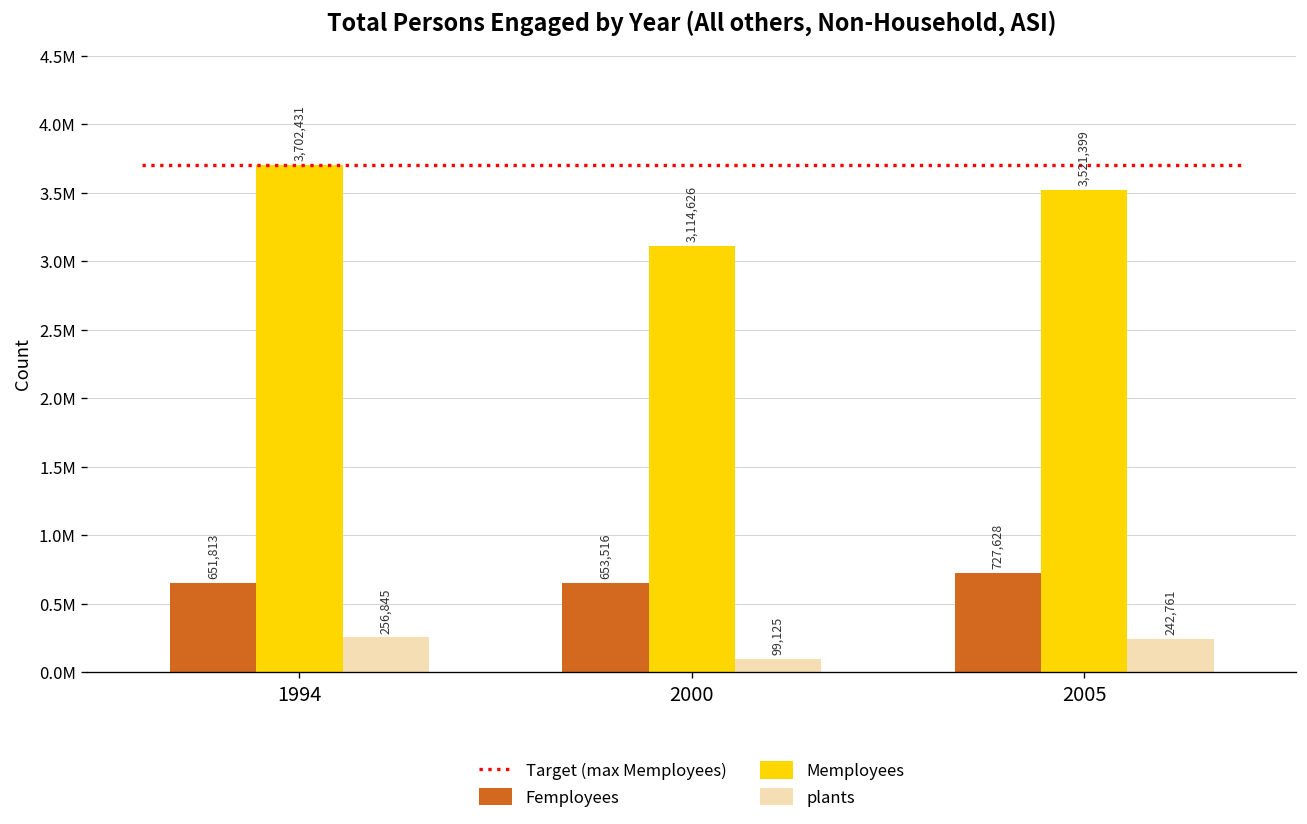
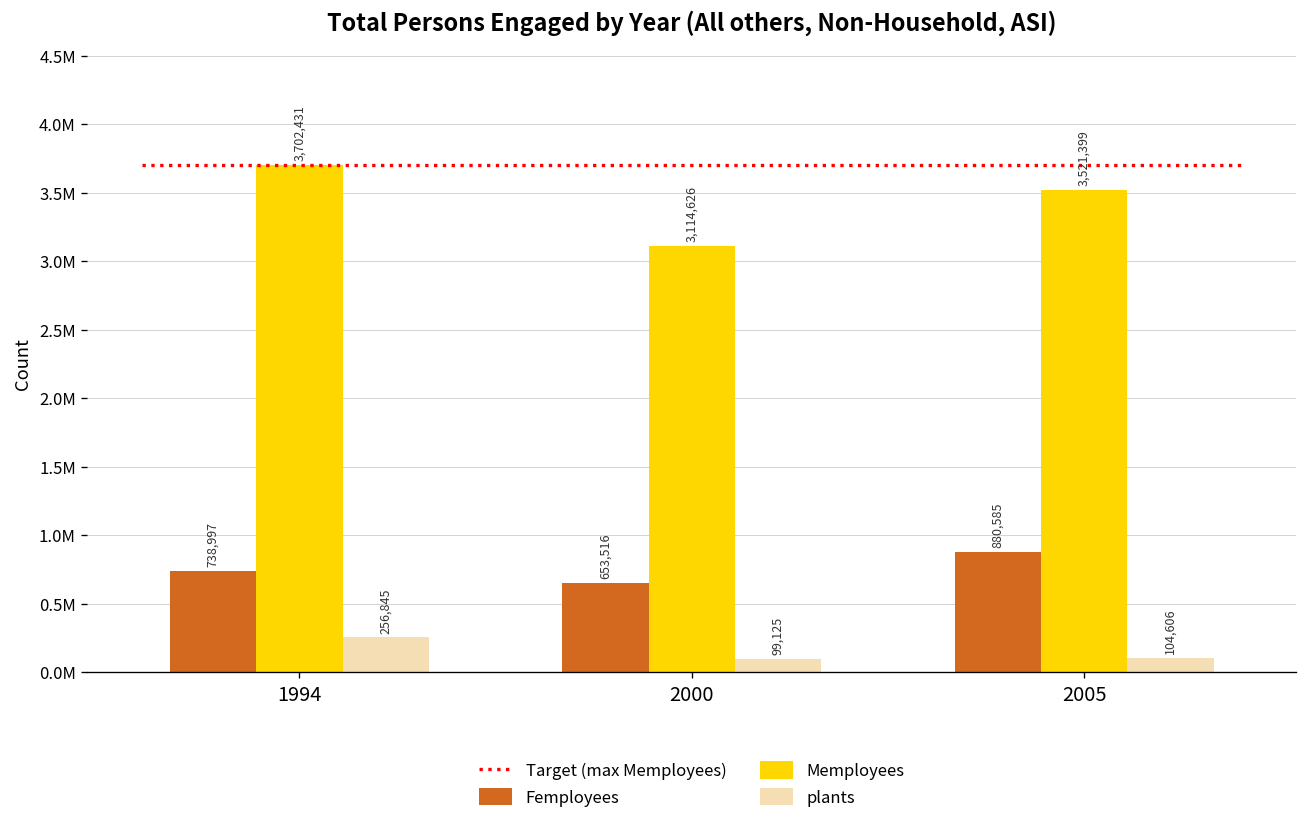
Femployees, 1994: 651,813 -> 738,997
Femployees, 2005: 727,628 -> 880,585
plants, 2005: 242,761 -> 104,606
